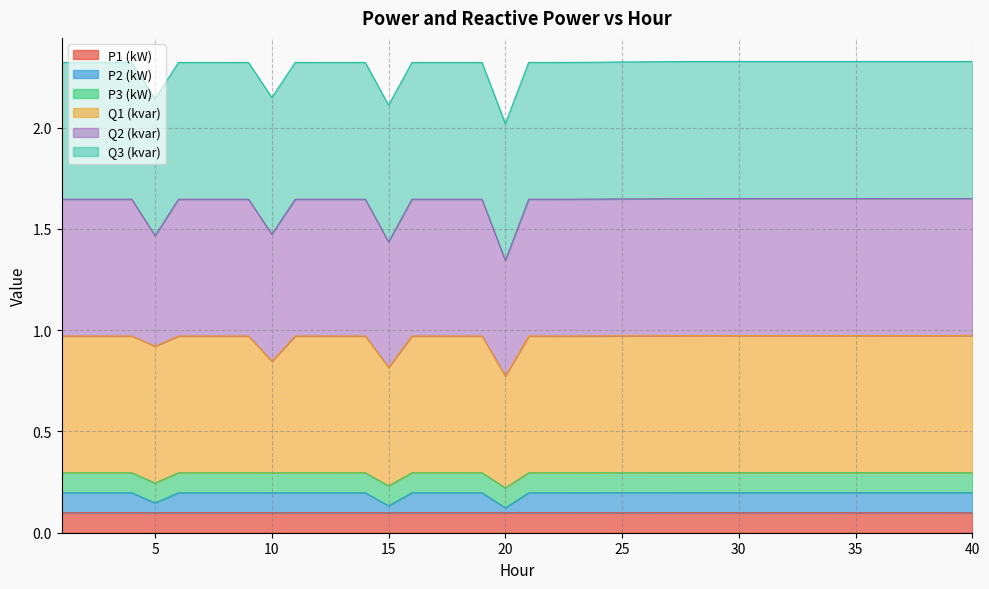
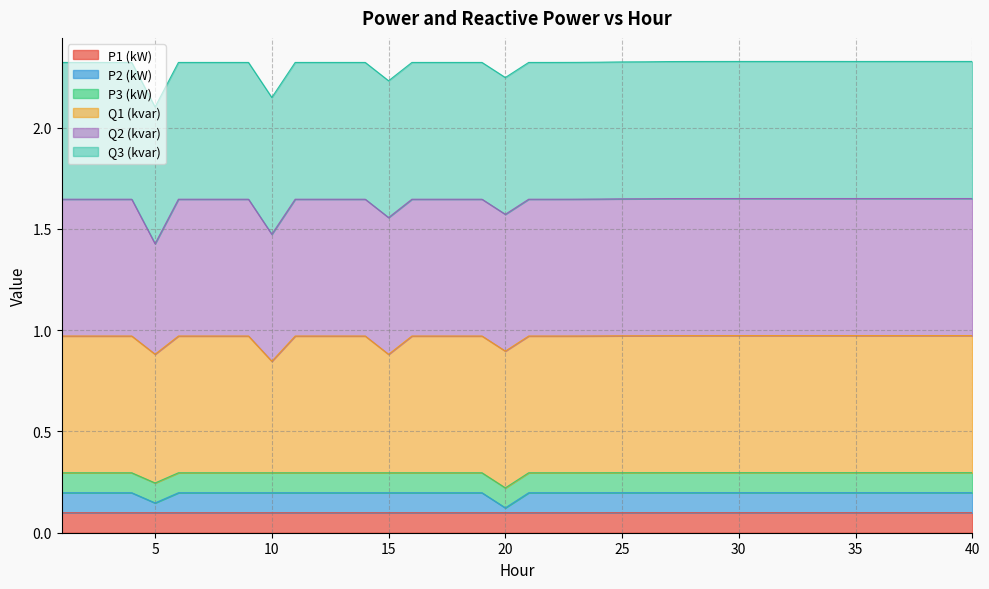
Q1 (kvar), 5: 0.68 -> 0.64
P2 (kW), 15: 0.03 -> 0.10
Q2 (kvar), 15: 0.62 -> 0.68
Q1 (kvar), 20: 0.55 -> 0.68
Q2 (kvar), 20: 0.57 -> 0.68
